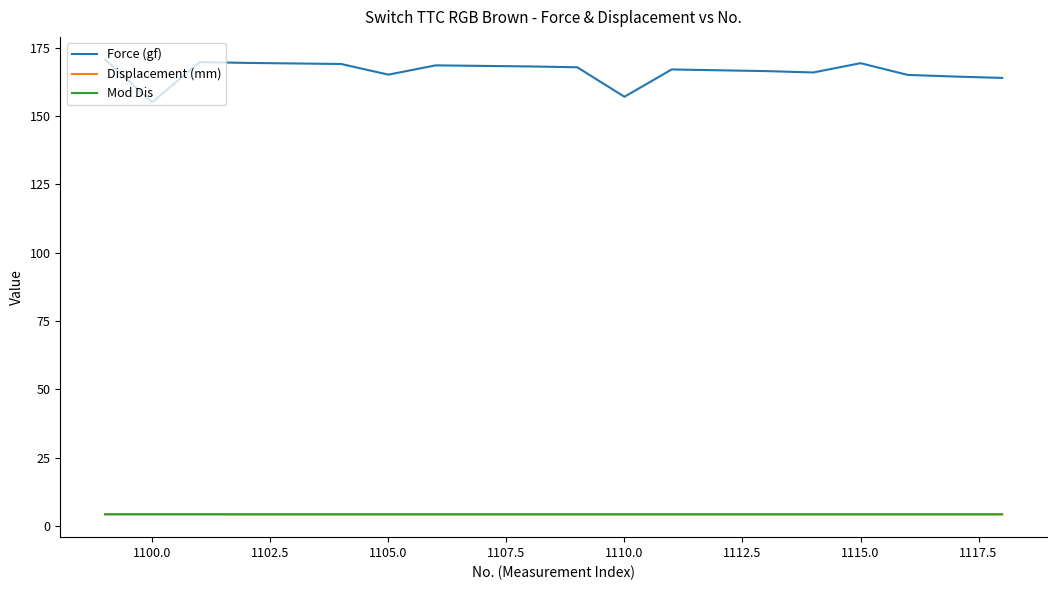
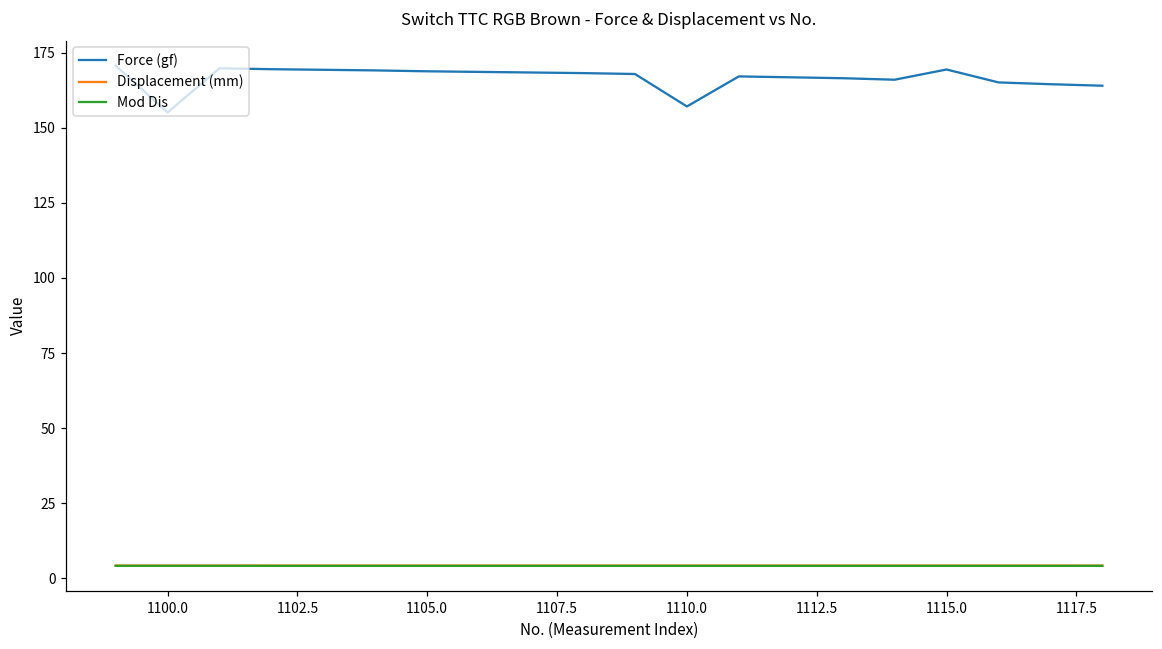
Force (gf), 1105.0: 165 -> 169
